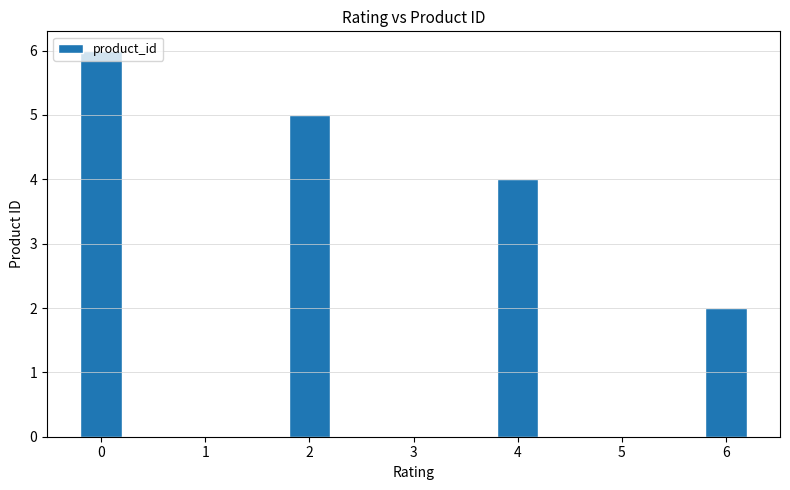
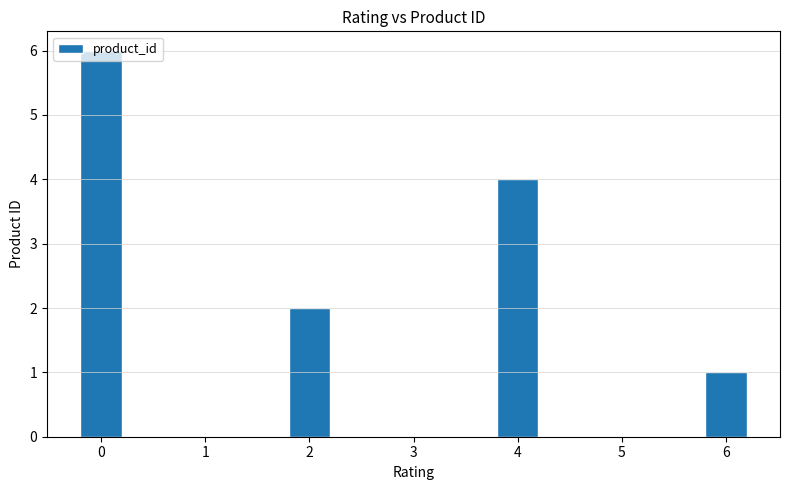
2: 5 -> 2
6: 2 -> 1
